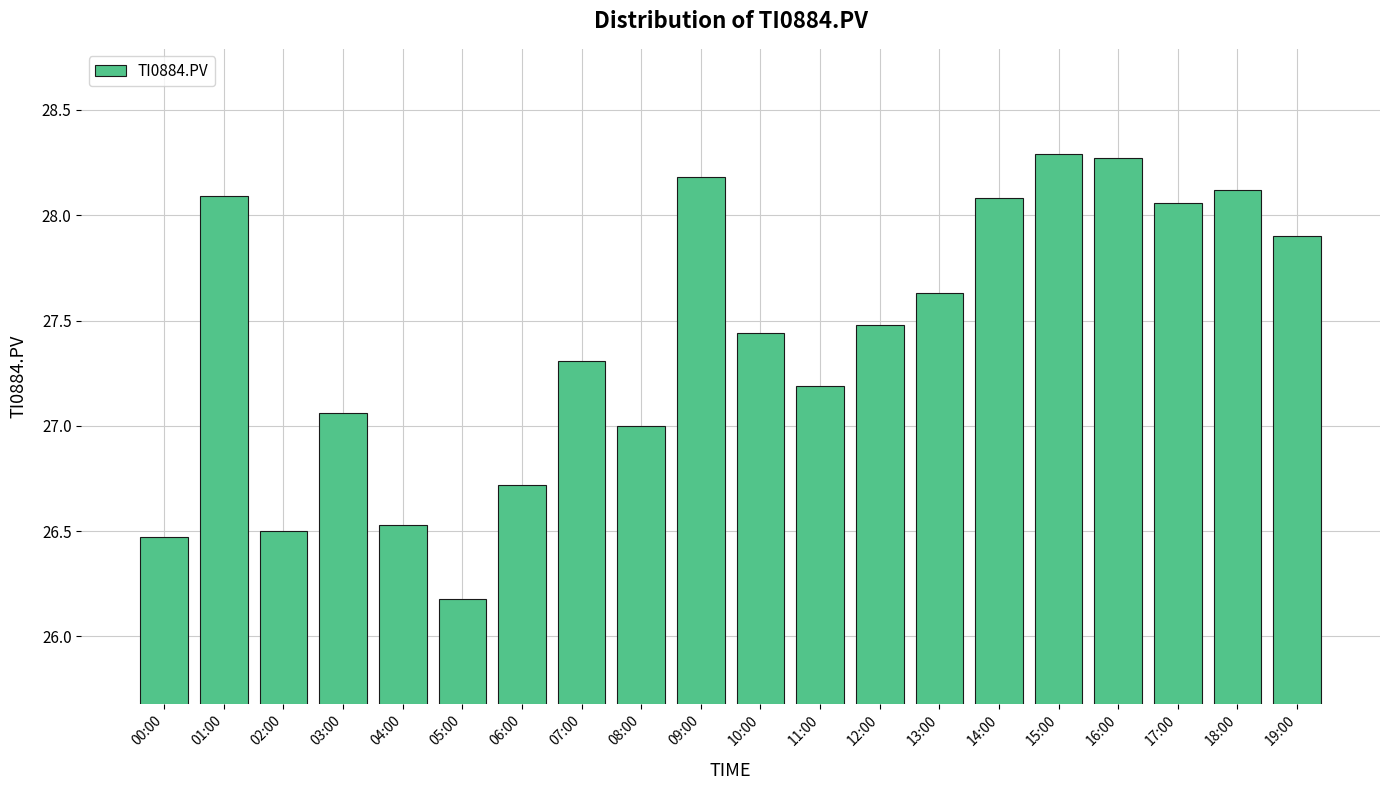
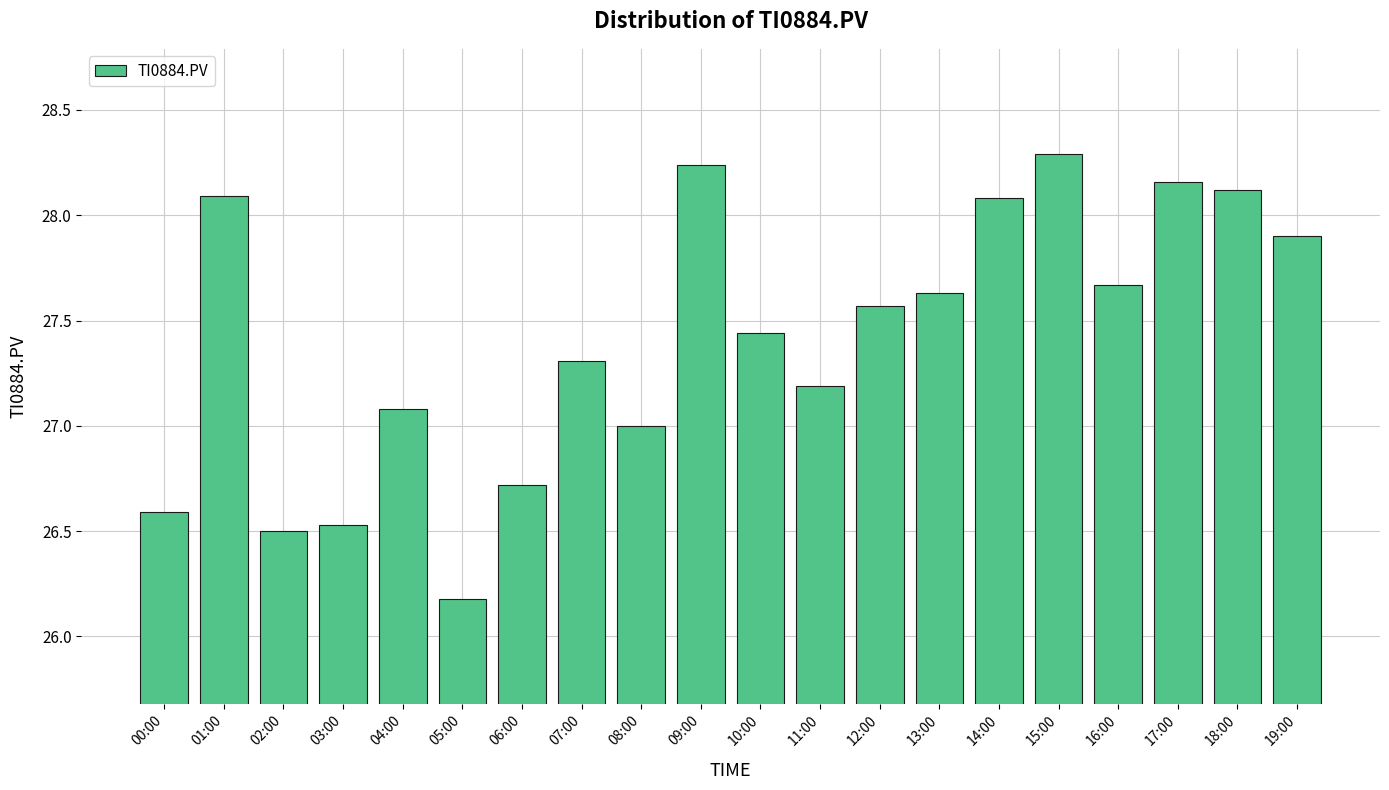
00:00: 26.47 -> 26.59
03:00: 27.06 -> 26.53
04:00: 26.53 -> 27.08
09:00: 28.18 -> 28.24
12:00: 27.48 -> 27.57
16:00: 28.27 -> 27.67
17:00: 28.06 -> 28.16
